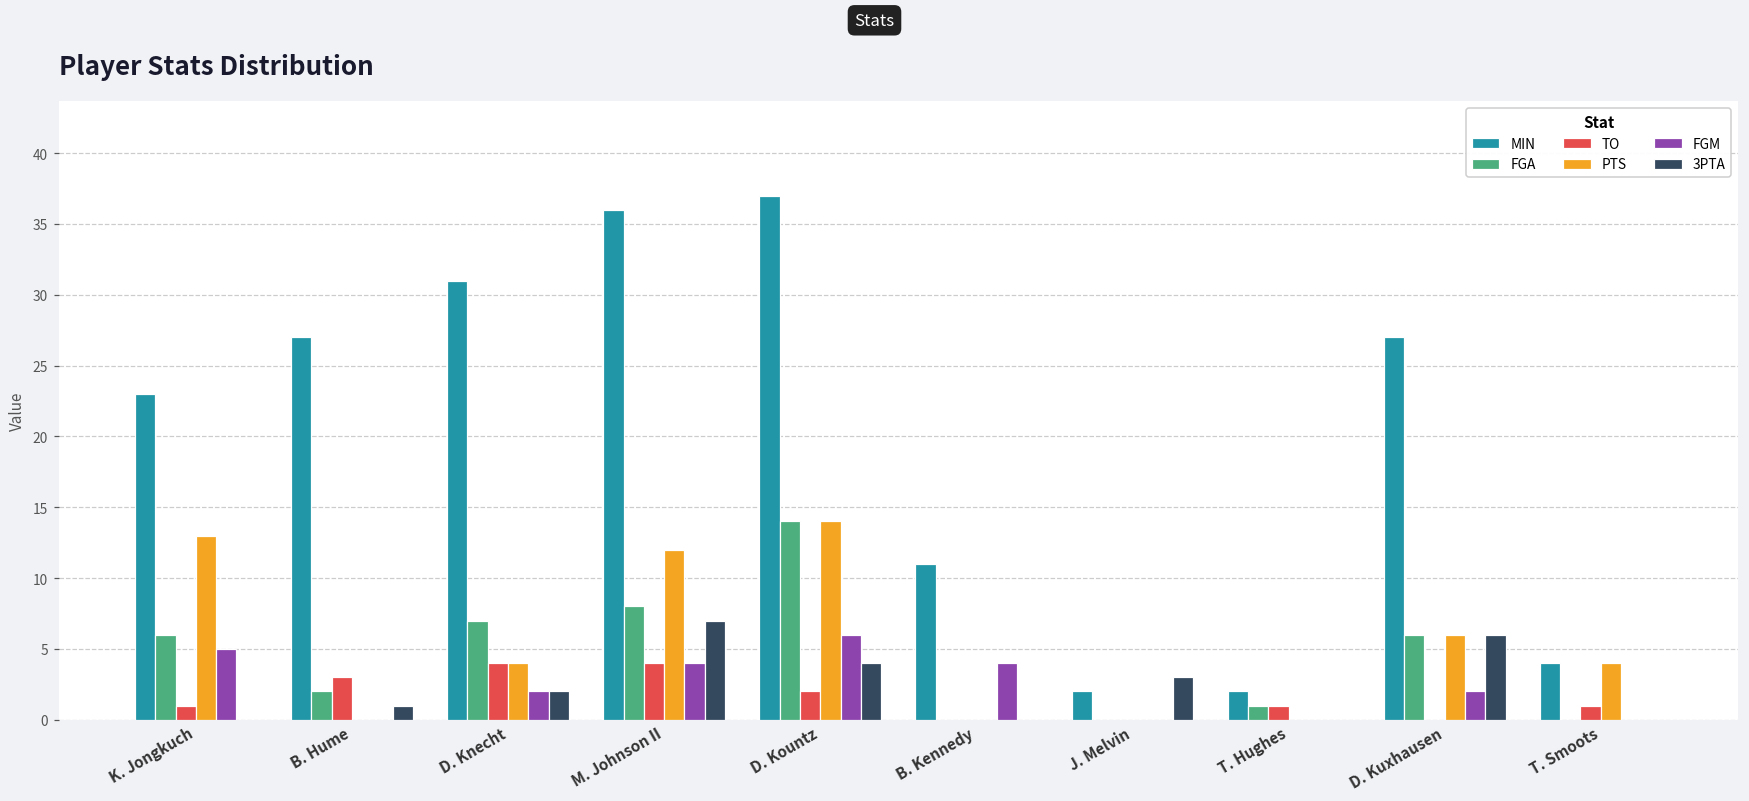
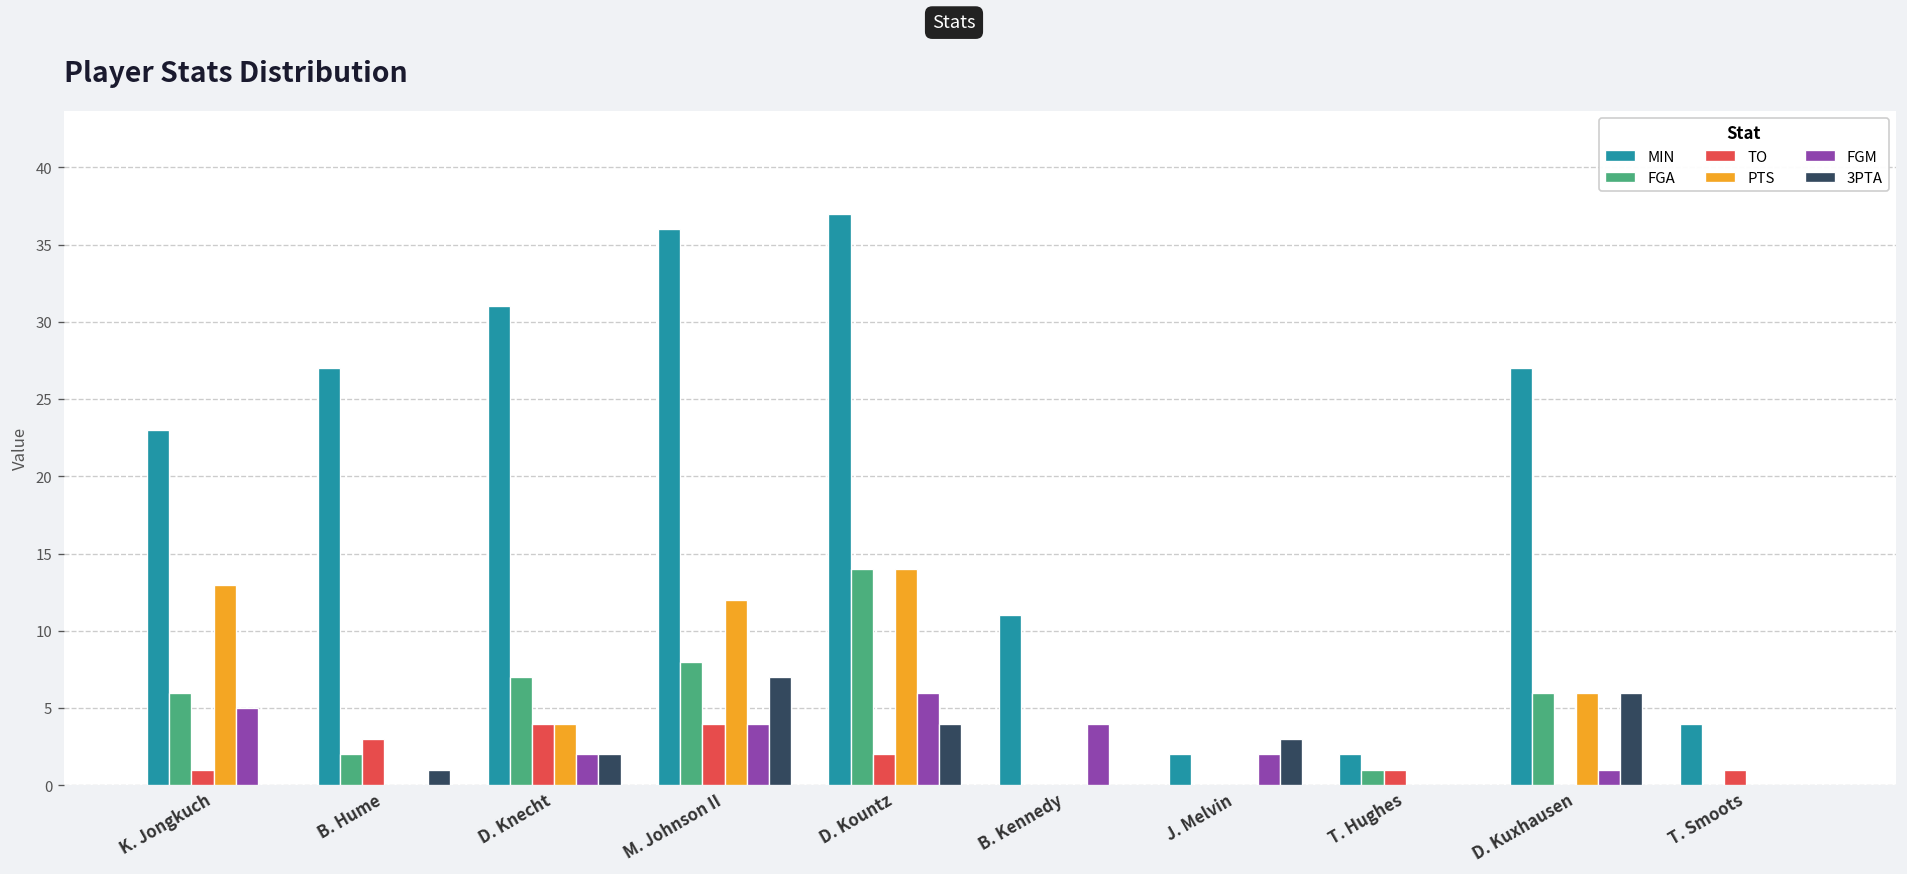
FGM, J. Melvin: 0 -> 2
FGM, D. Kuxhausen: 2 -> 1
PTS, T. Smoots: 4 -> 0
